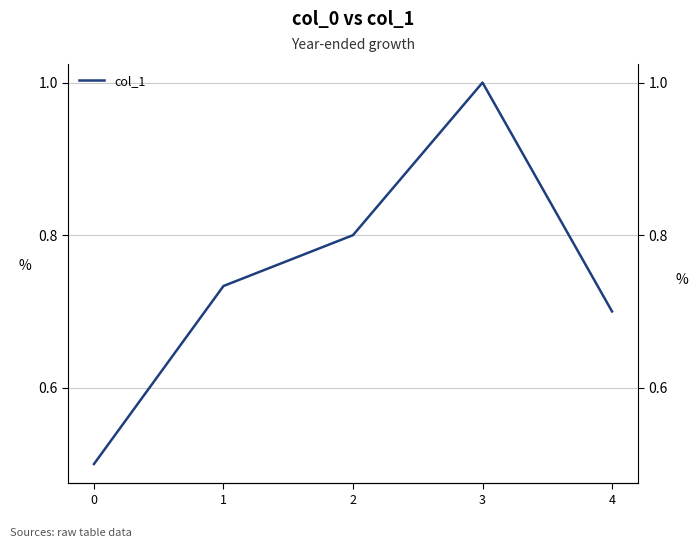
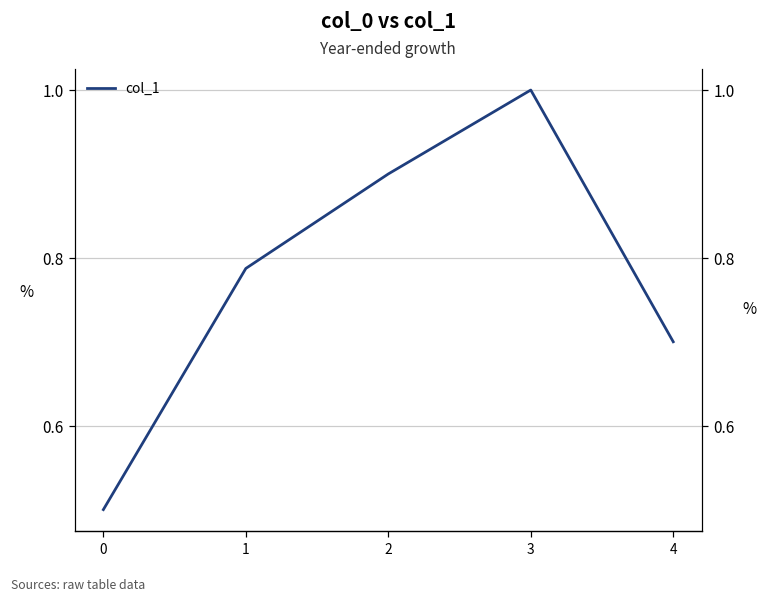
1: 0.73 -> 0.79
2: 0.8 -> 0.9
